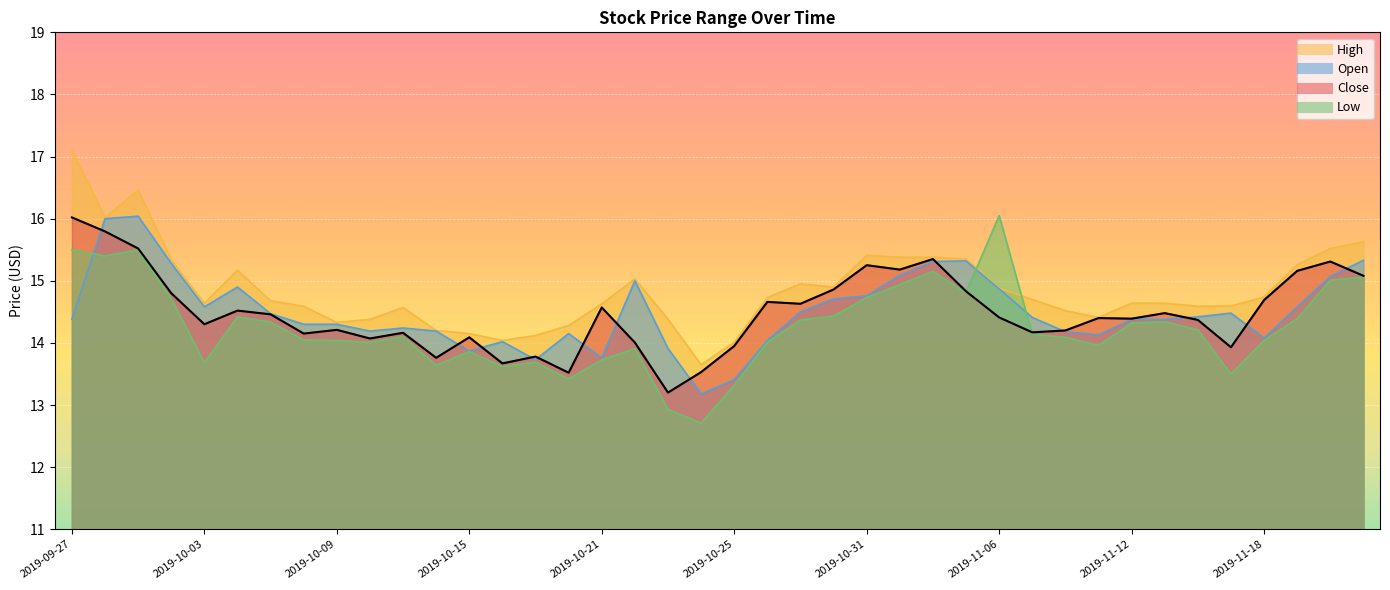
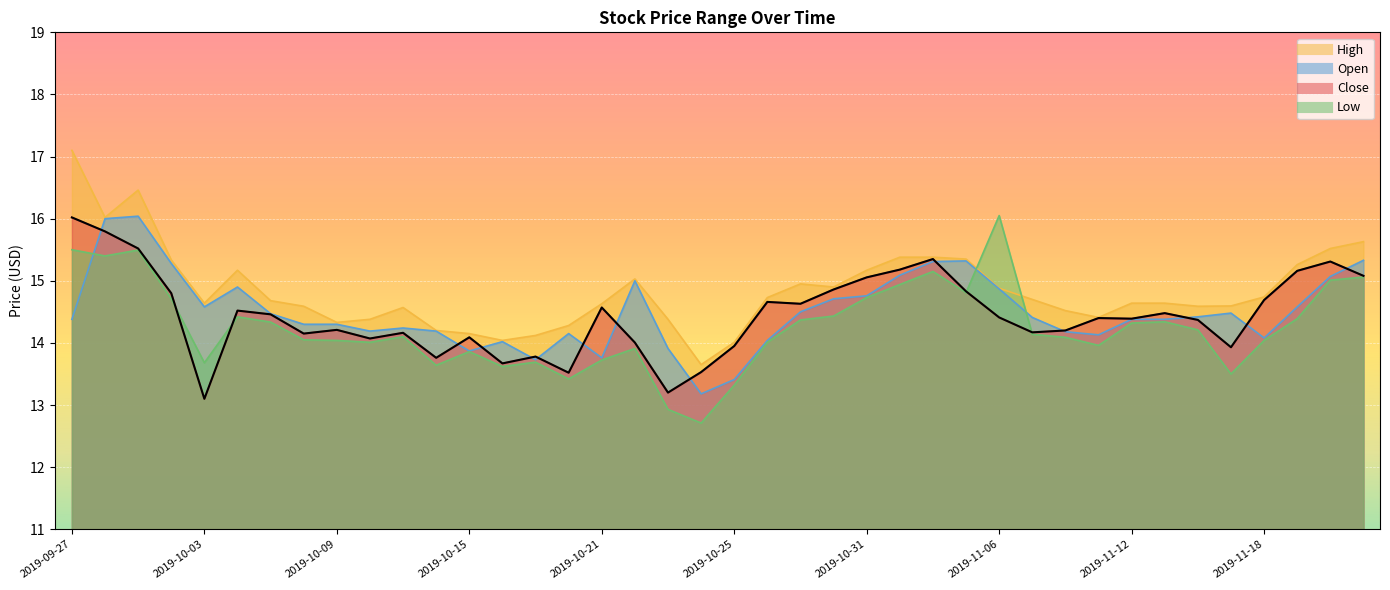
Close, 2019-10-03: 14.3 -> 13.1
High, 2019-10-31: 15.4 -> 15.2
Close, 2019-10-31: 15.3 -> 15.1
